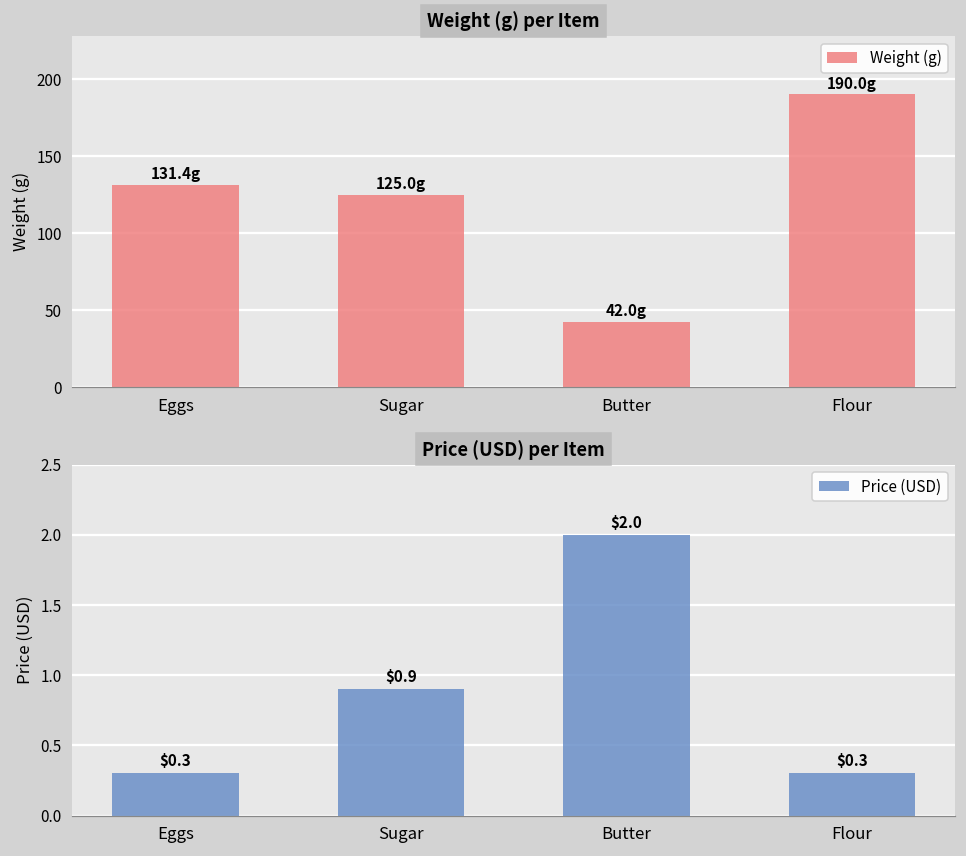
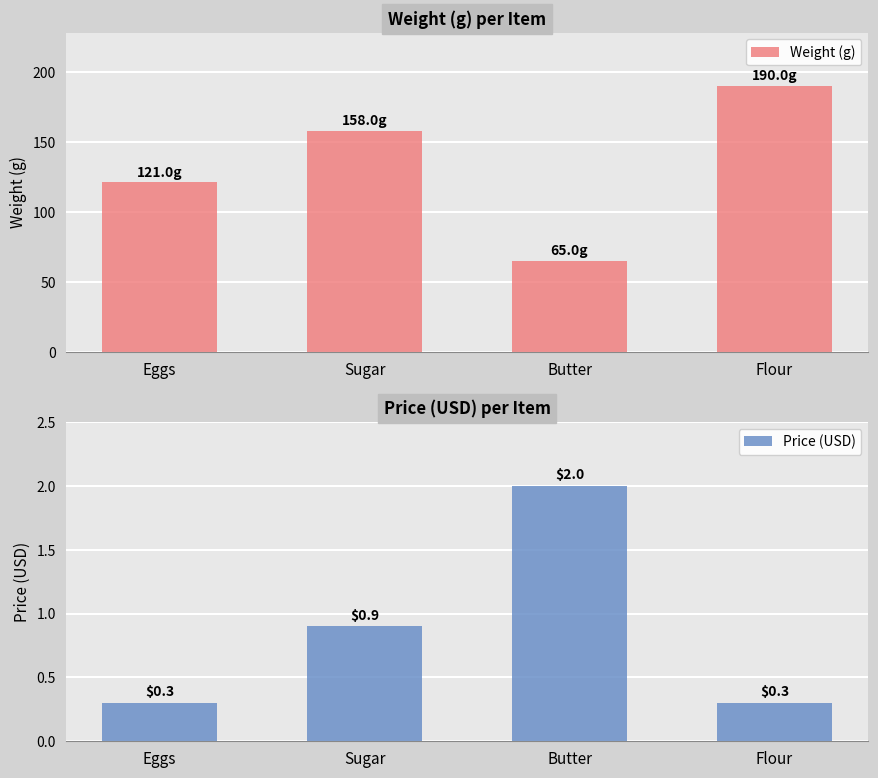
Weight (g) per Item, Eggs: 131.4g -> 121.0g
Weight (g) per Item, Sugar: 125.0g -> 158.0g
Weight (g) per Item, Butter: 42.0g -> 65.0g
